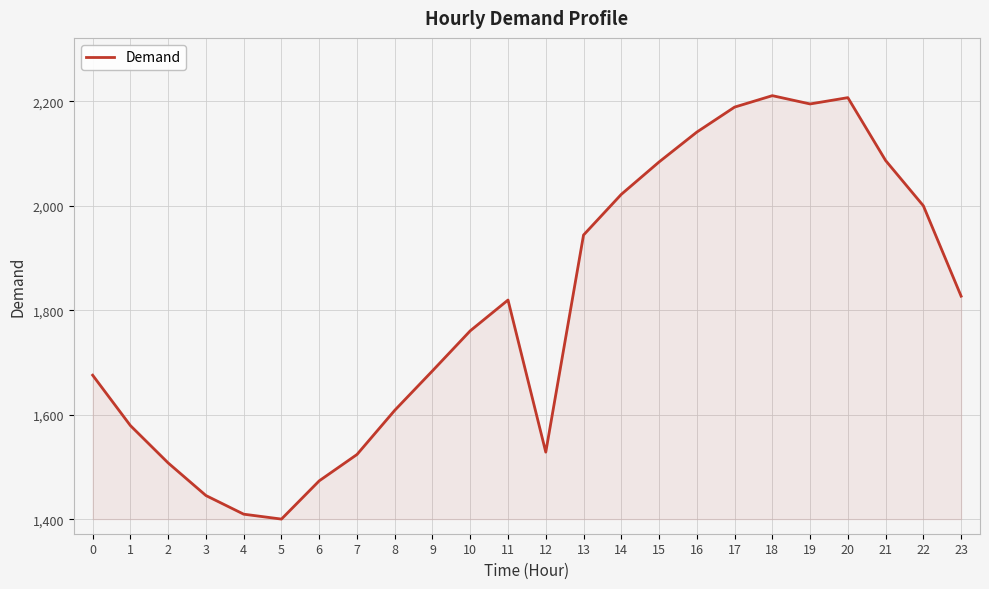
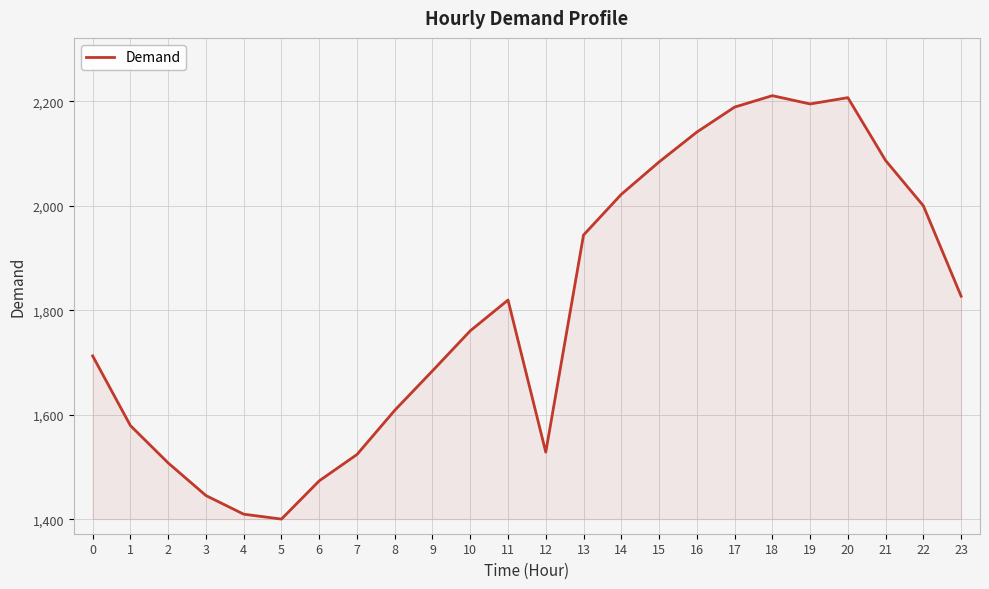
0: 1,680 -> 1,710
